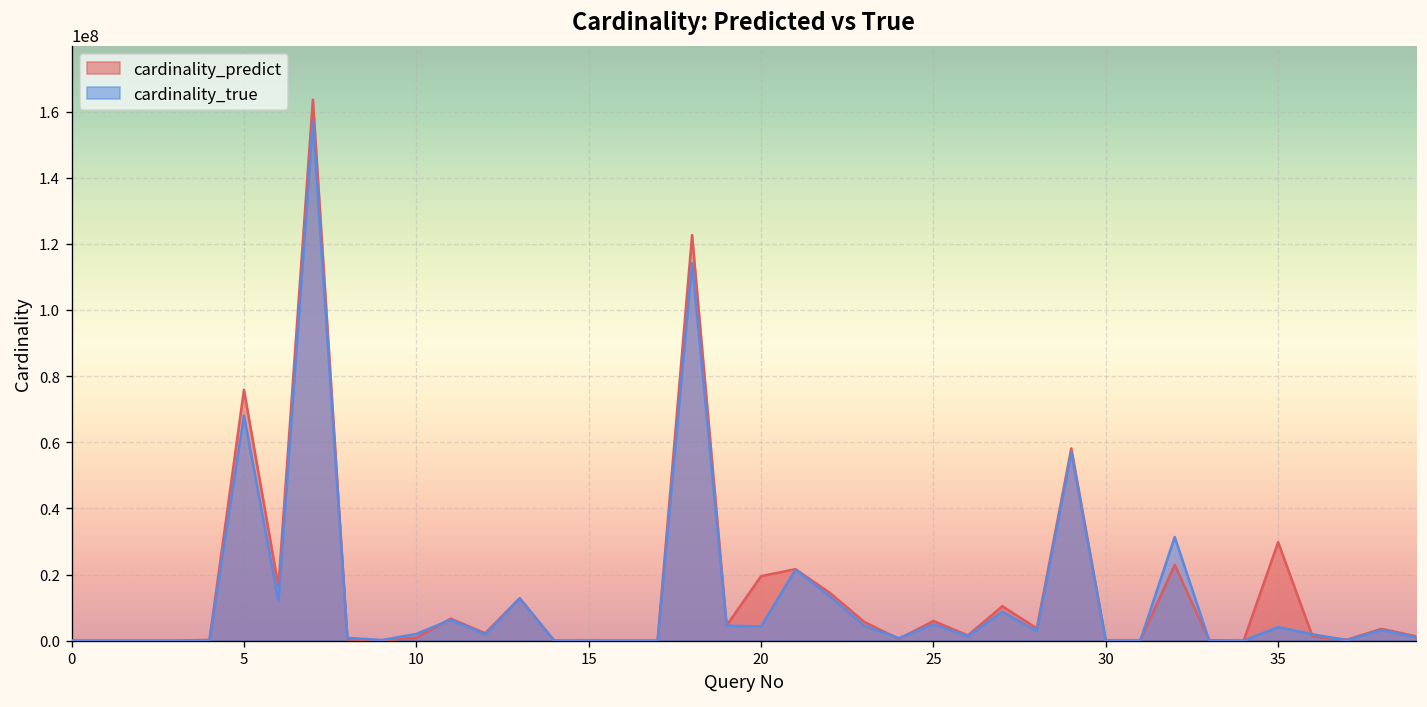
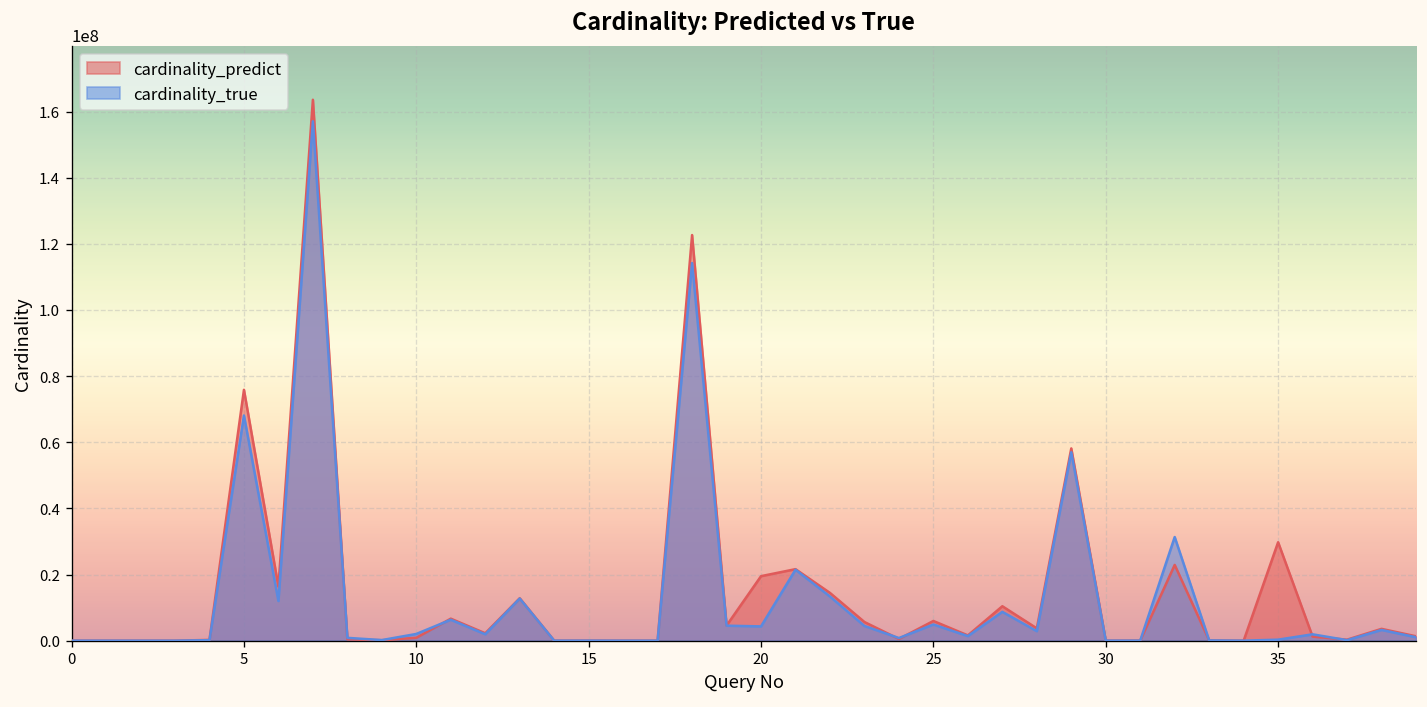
cardinality_true, 35: 4000000 -> 0
